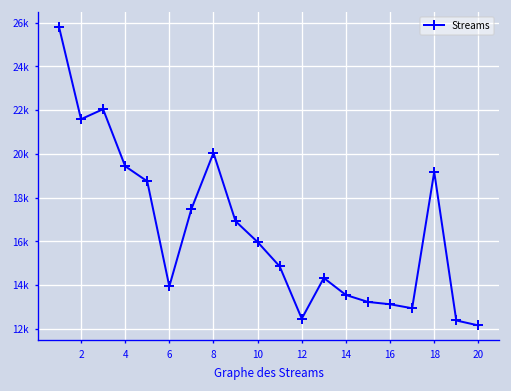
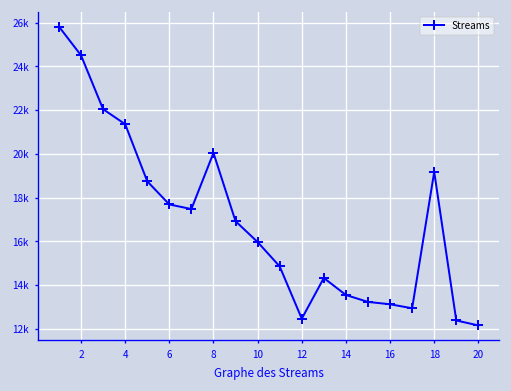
2: 21600 -> 24500
4: 19400 -> 21400
6: 13900 -> 17700
